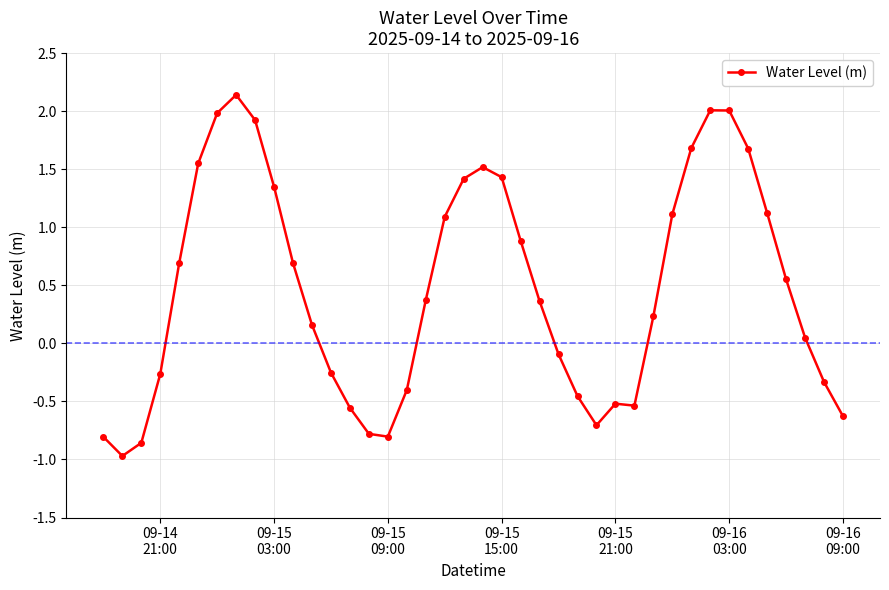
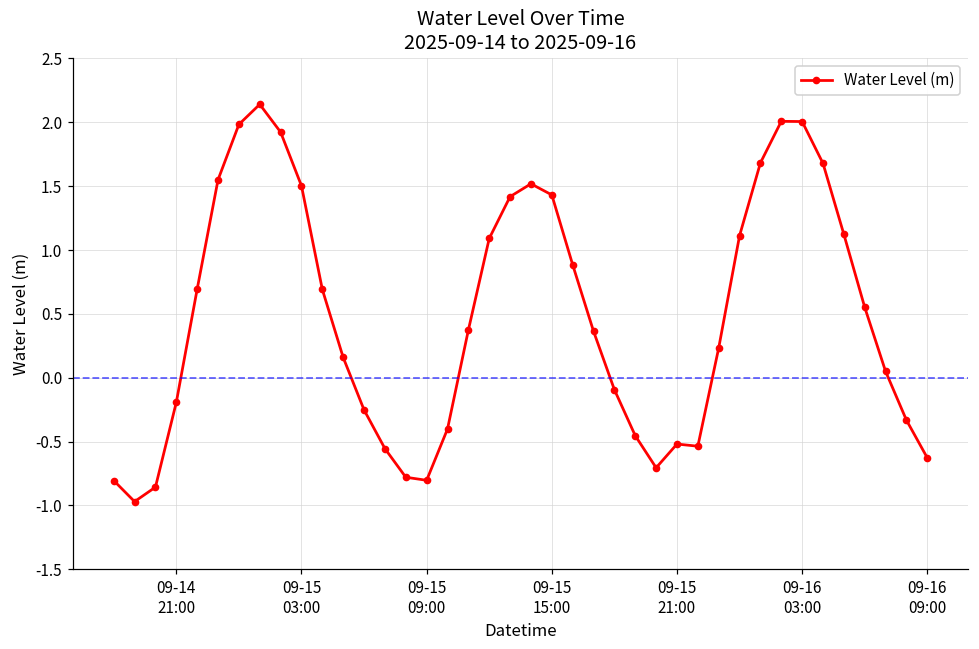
09-14 21:00: -0.26 -> -0.19
09-15 03:00: 1.35 -> 1.50
